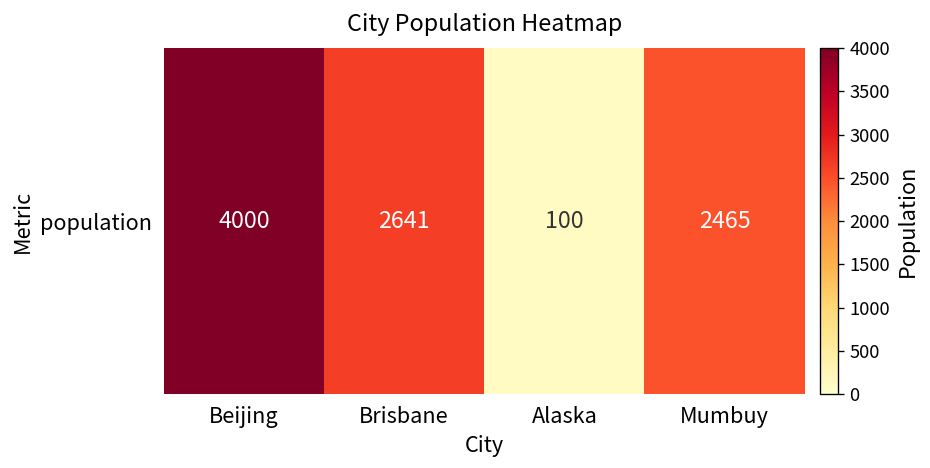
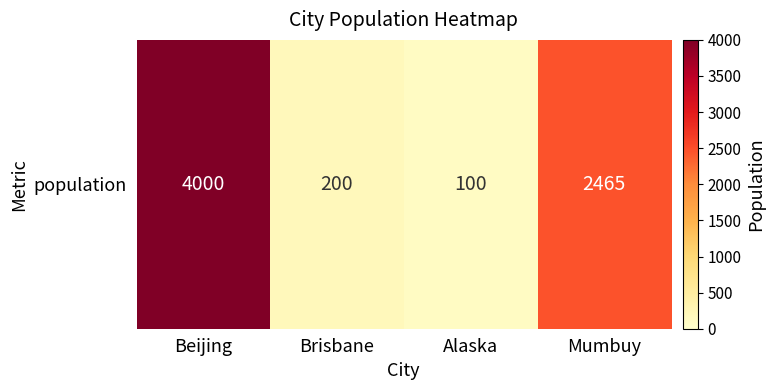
population, Brisbane: 2641 -> 200
